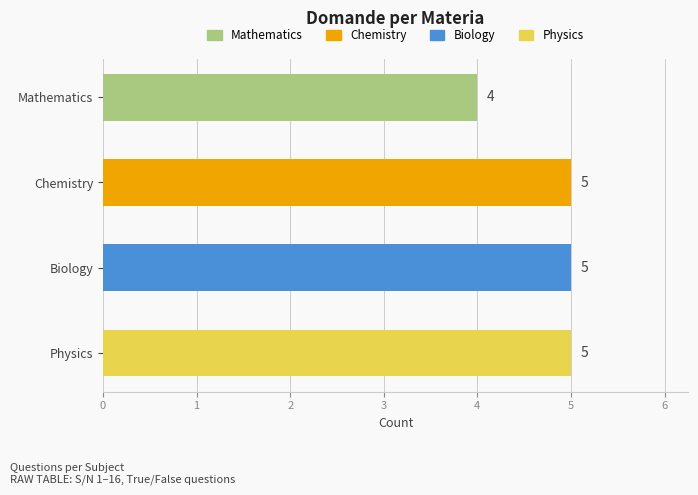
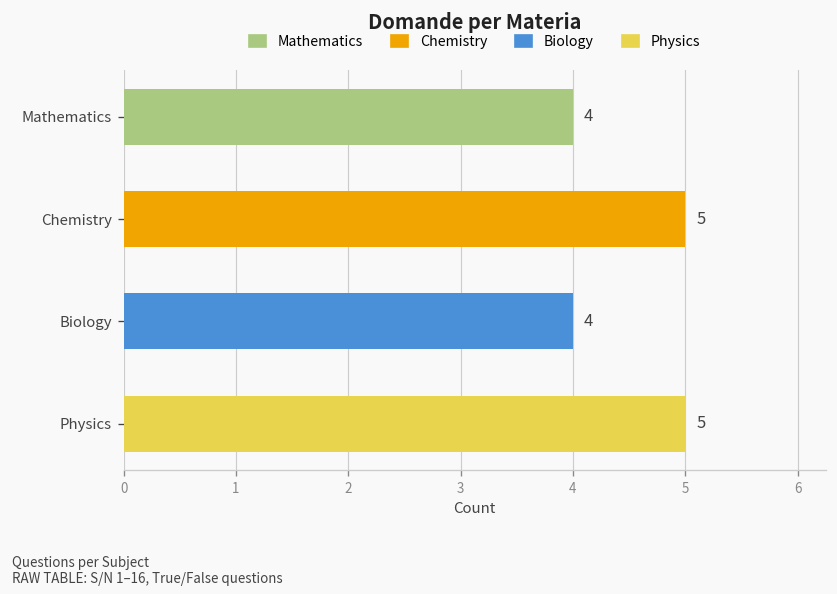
Biology: 5 -> 4
